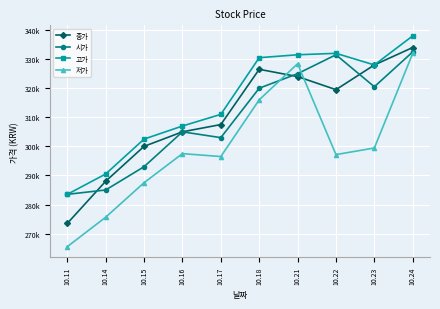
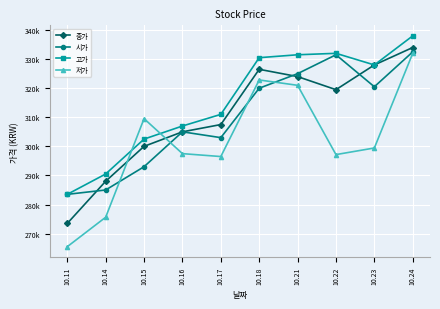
저가, 10.15: 288000 -> 310000
저가, 10.18: 316000 -> 323000
저가, 10.21: 328000 -> 321000
